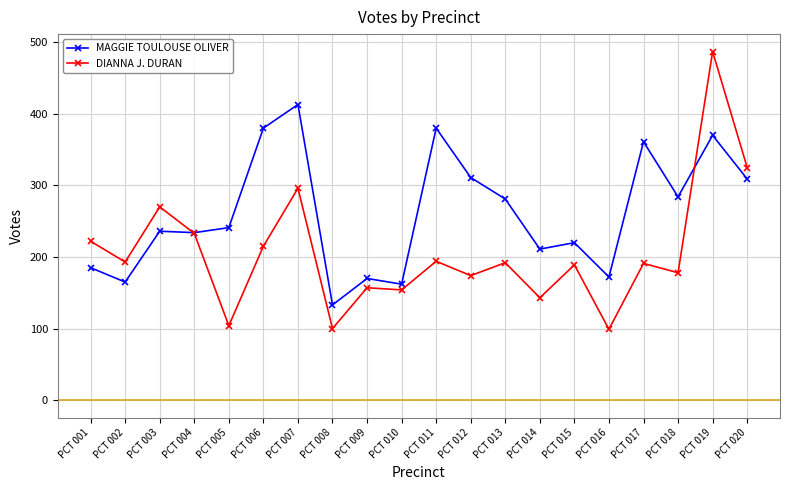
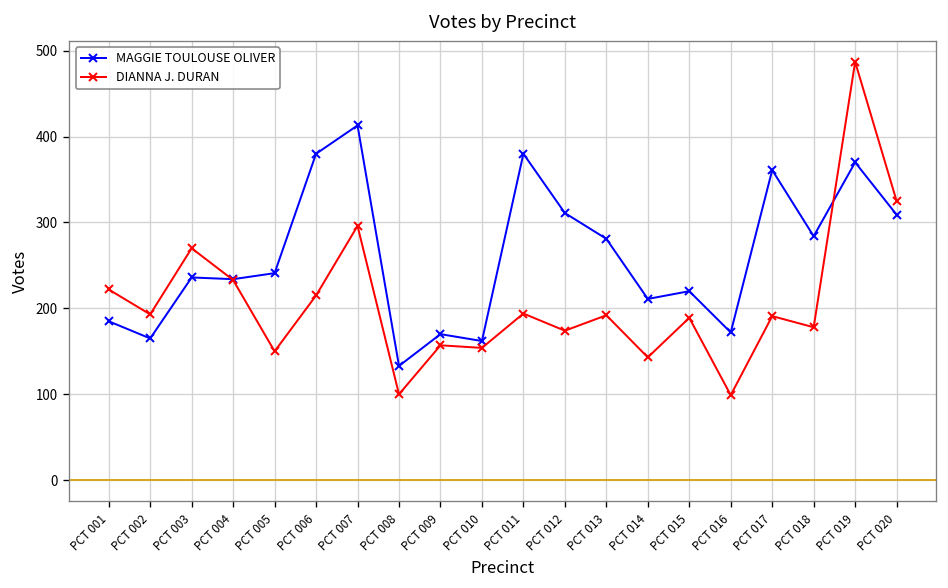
DIANNA J. DURAN, PCT 005: 100 -> 150
